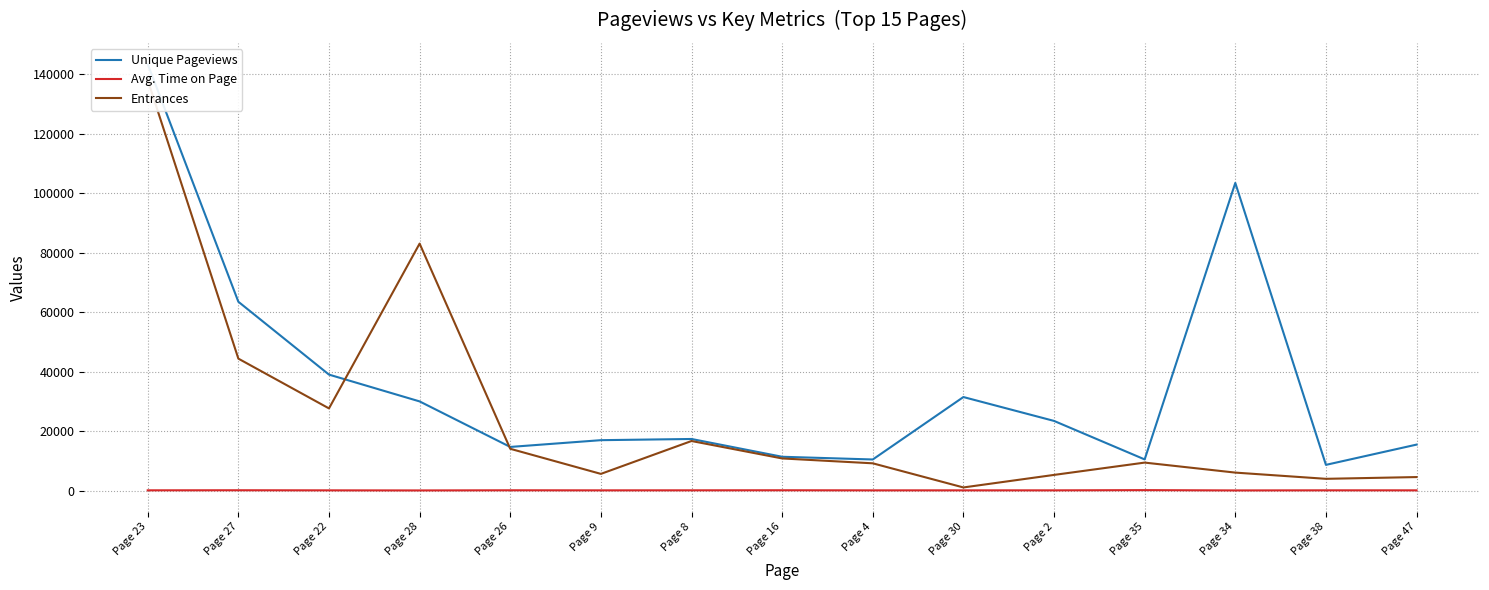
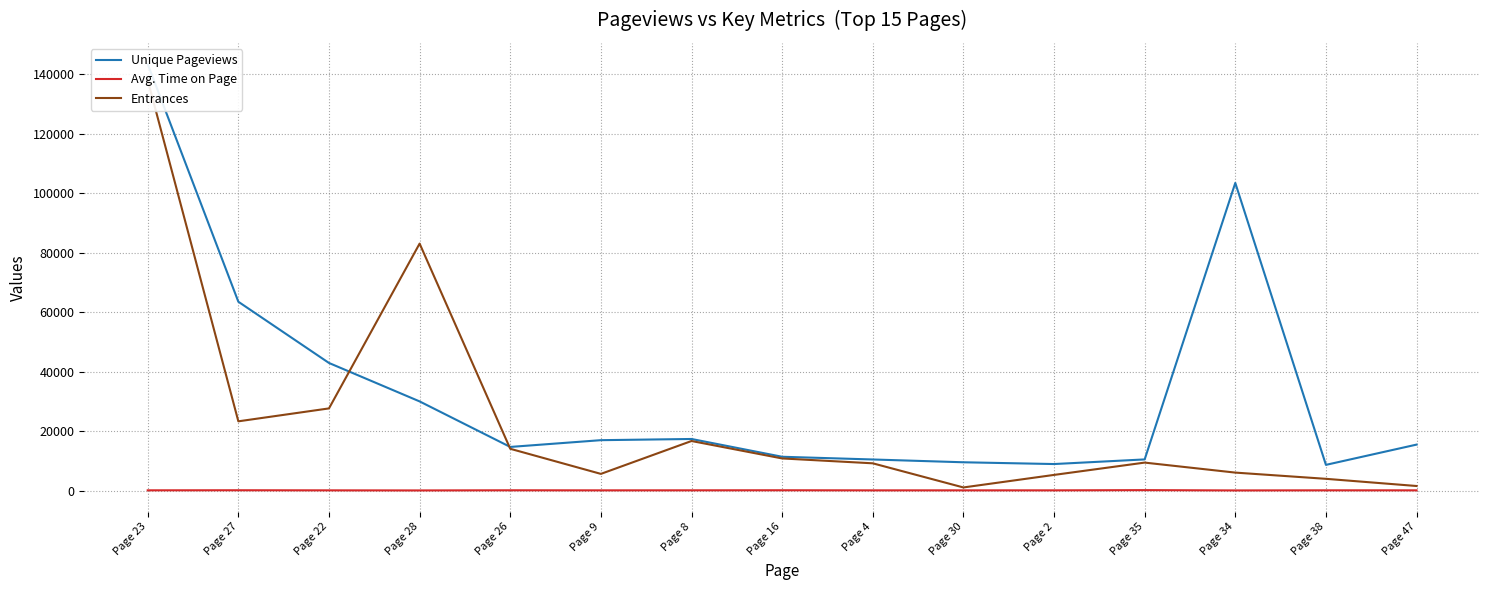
Entrances, Page 27: 44000 -> 23000
Unique Pageviews, Page 22: 39000 -> 43000
Unique Pageviews, Page 30: 31000 -> 10000
Unique Pageviews, Page 2: 23000 -> 9000
Entrances, Page 47: 5000 -> 2000
